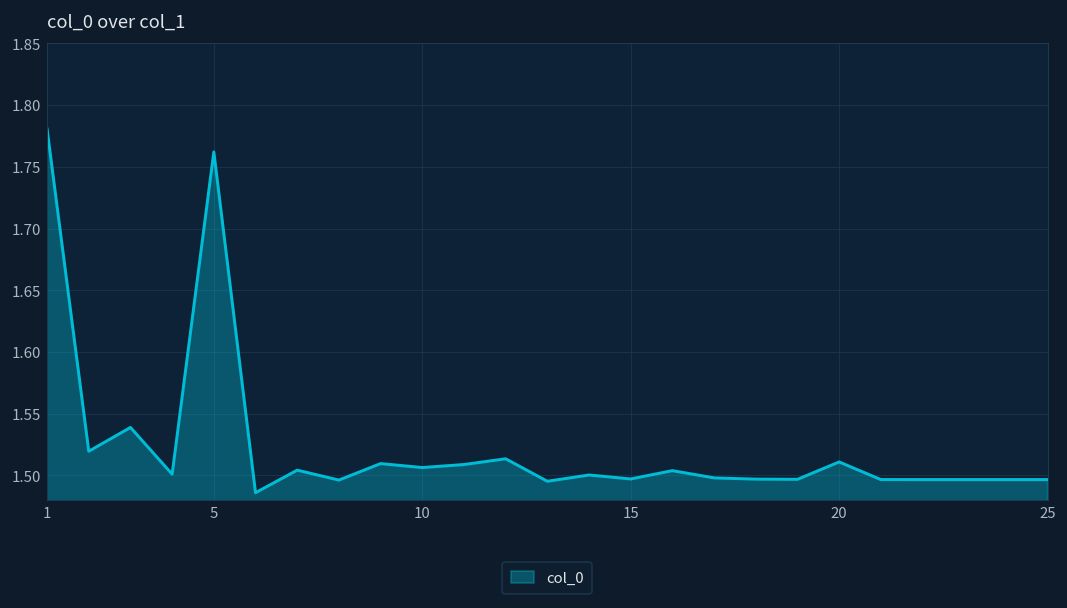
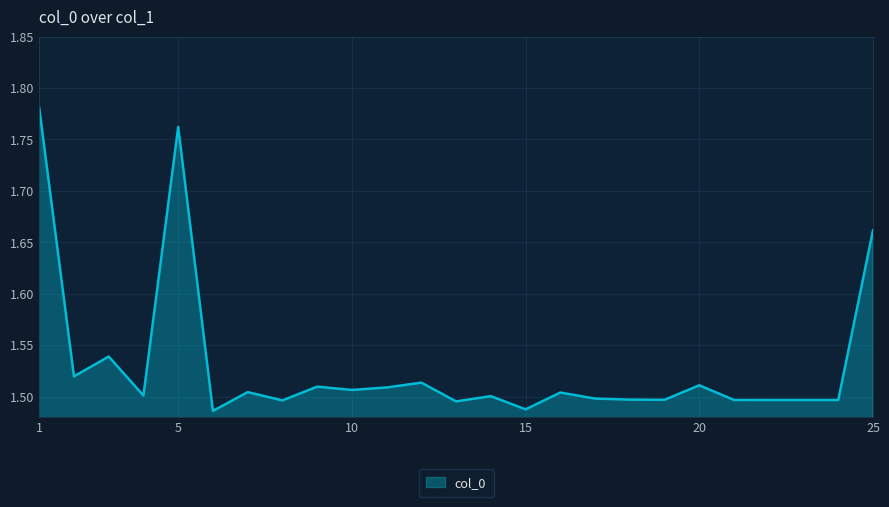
15: 1.497 -> 1.488
25: 1.497 -> 1.662
